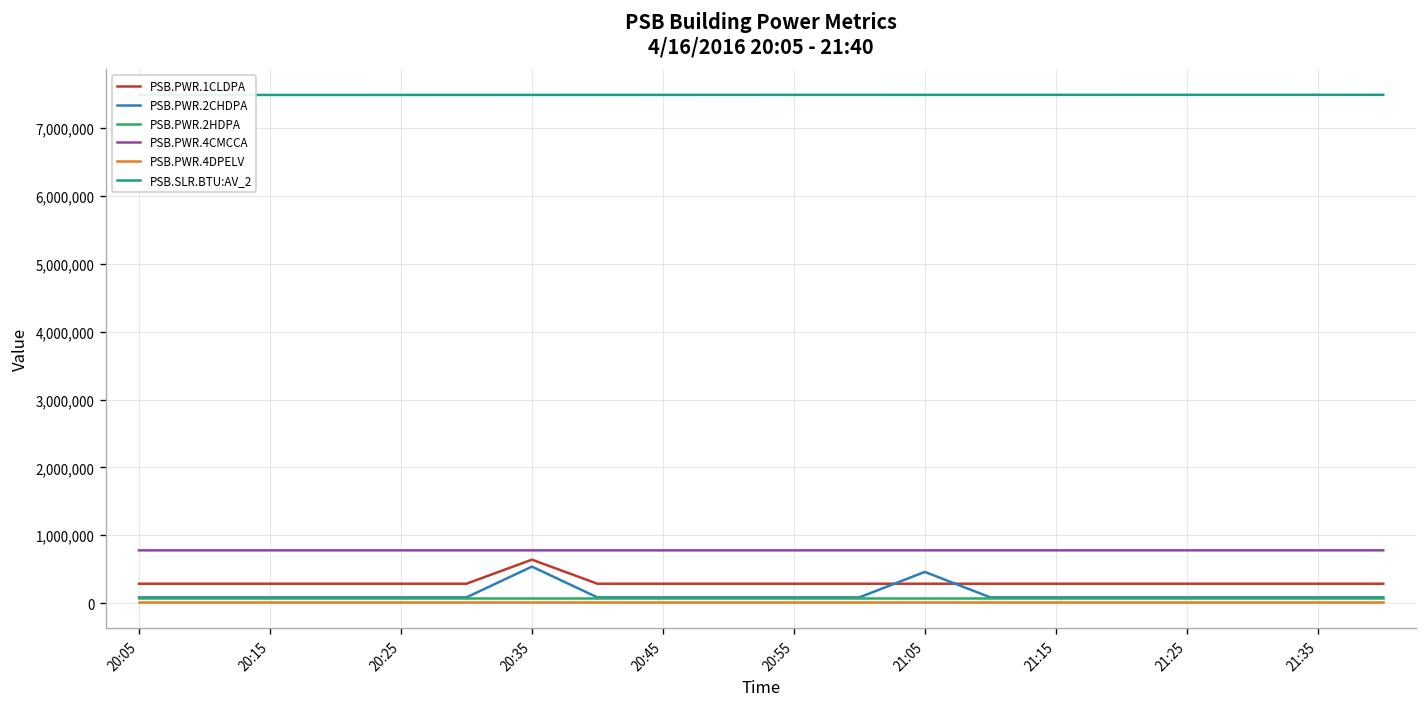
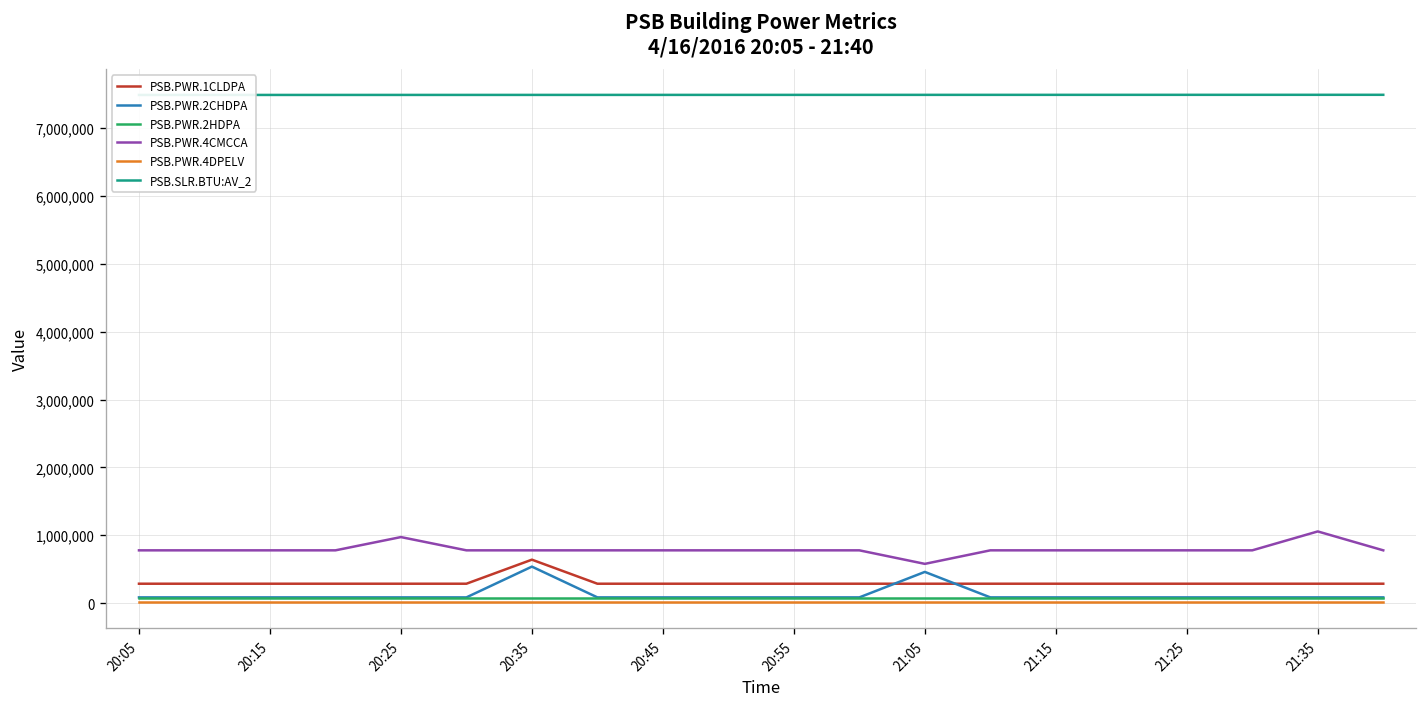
PSB.PWR.4CMCCA, 20:25: 800,000 -> 1,000,000
PSB.PWR.4CMCCA, 21:05: 800,000 -> 600,000
PSB.PWR.4CMCCA, 21:35: 800,000 -> 1,100,000
